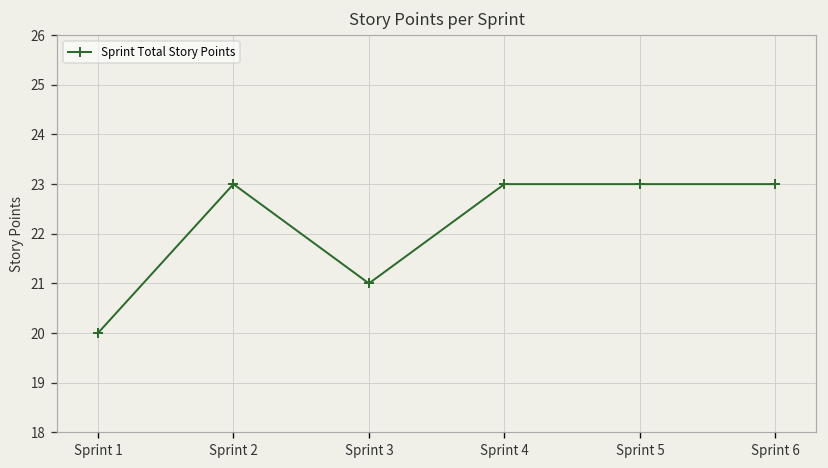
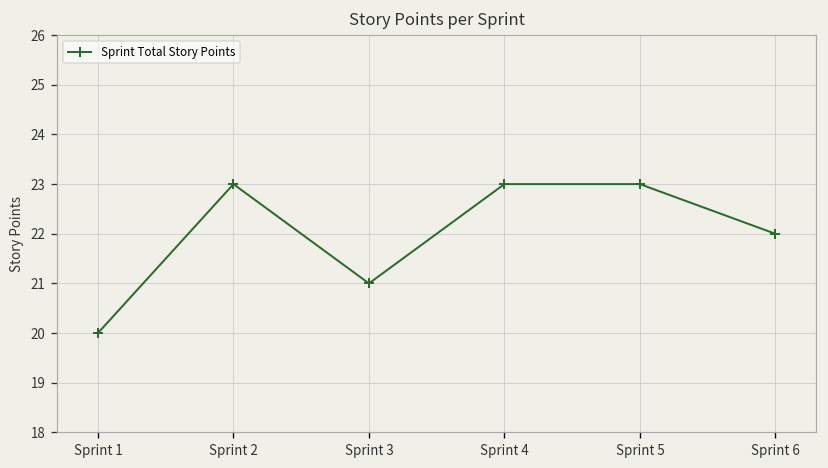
Sprint 6: 23 -> 22
